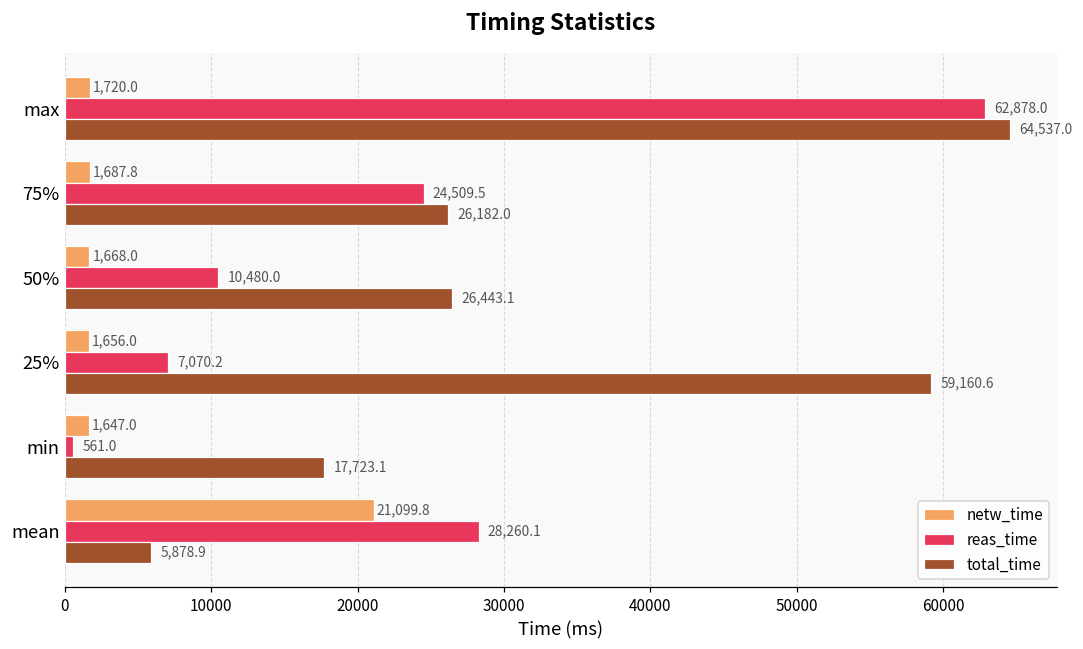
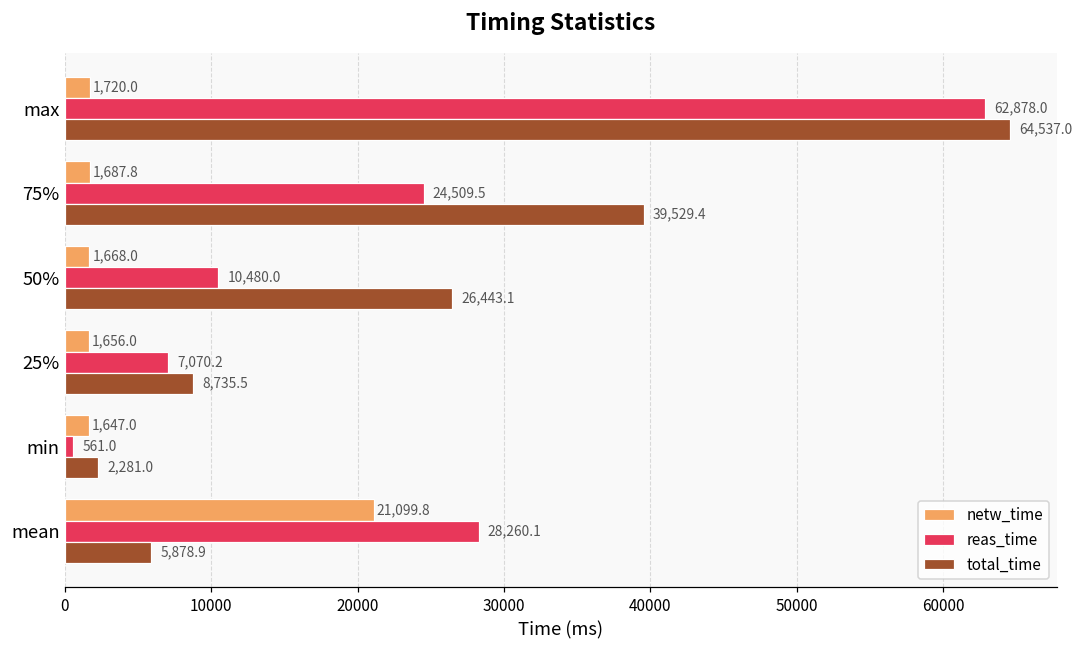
total_time, 75%: 26,182.0 -> 39,529.4
total_time, 25%: 59,160.6 -> 8,735.5
total_time, min: 17,723.1 -> 2,281.0
